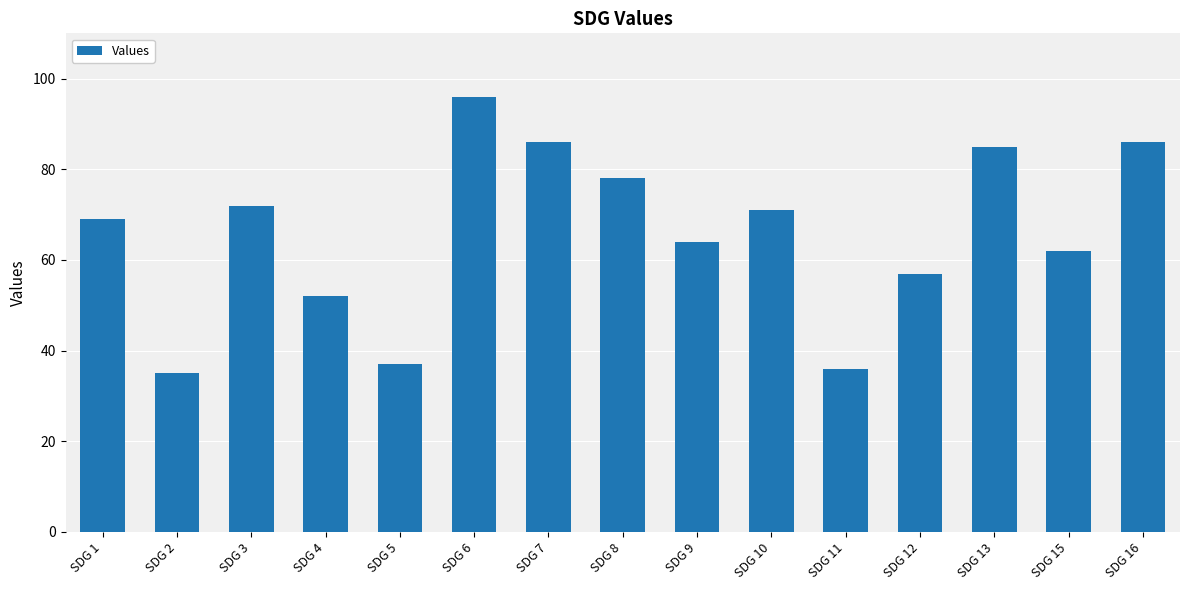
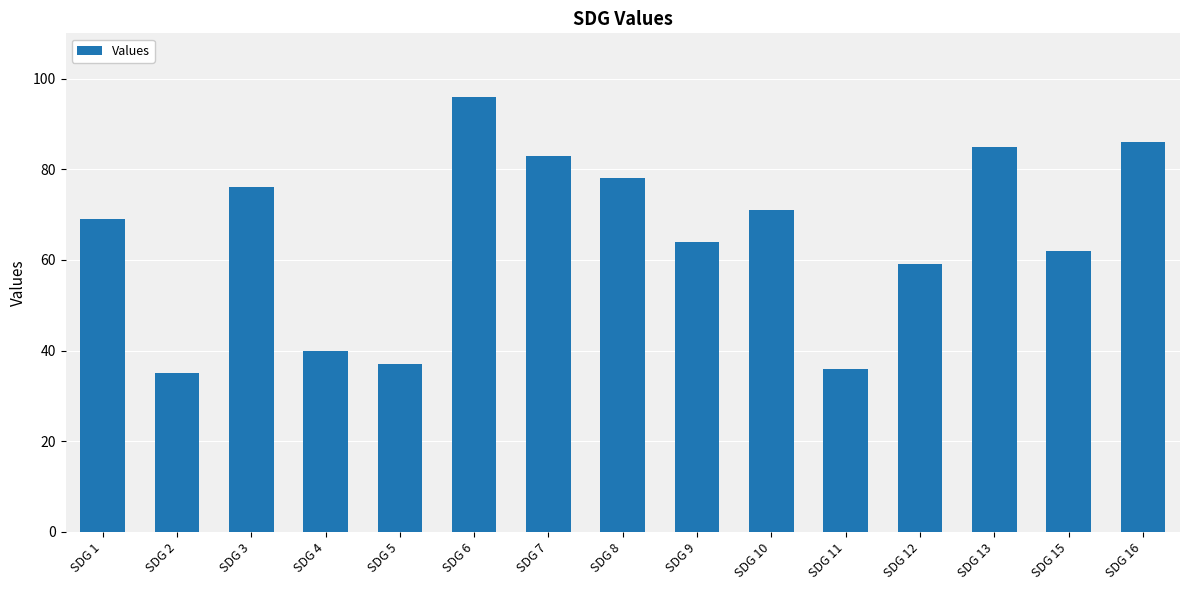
SDG 3: 72 -> 76
SDG 4: 52 -> 40
SDG 7: 86 -> 83
SDG 12: 57 -> 59
